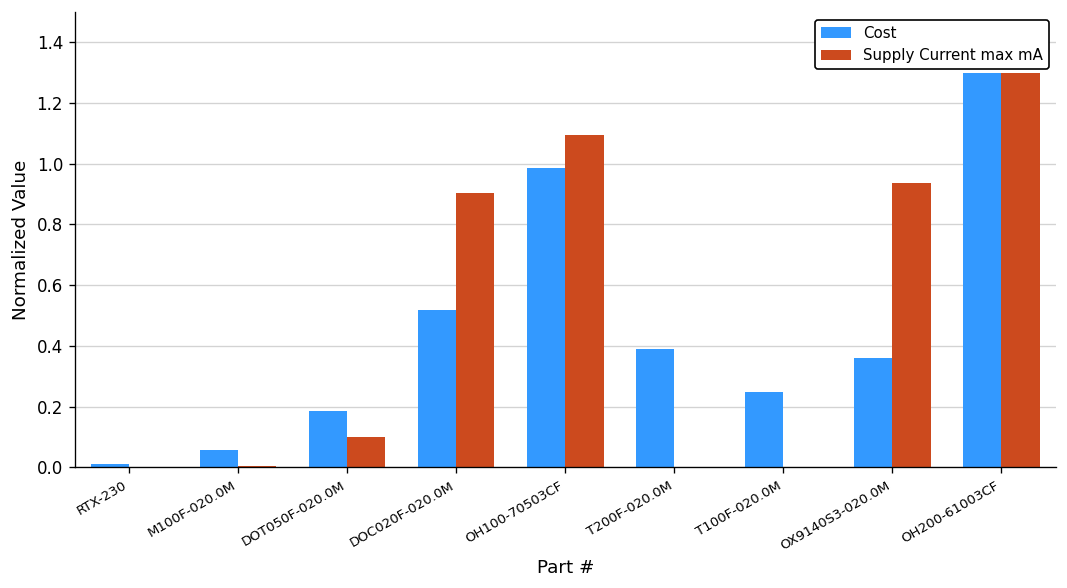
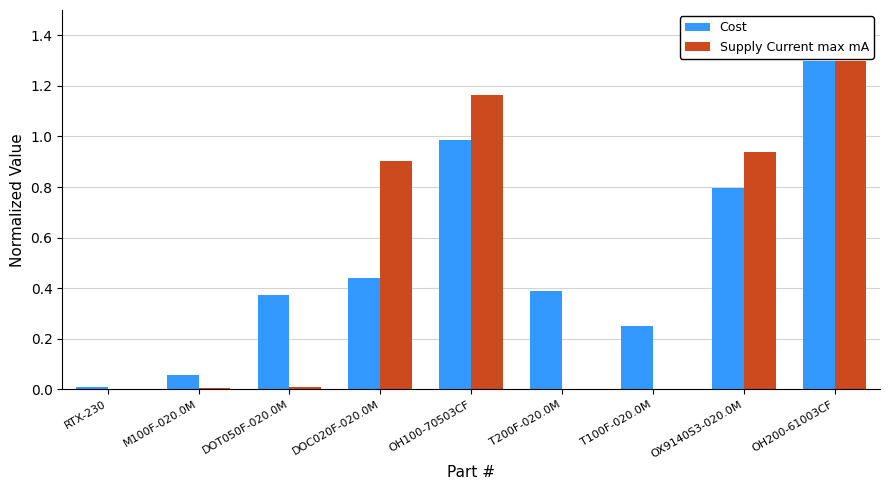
Cost, DOT050F-020.0M: 0.19 -> 0.38
Supply Current max mA, DOT050F-020.0M: 0.10 -> 0.01
Cost, DOC020F-020.0M: 0.52 -> 0.44
Supply Current max mA, OH100-70503CF: 1.09 -> 1.17
Cost, OX9140S3-020.0M: 0.36 -> 0.80
